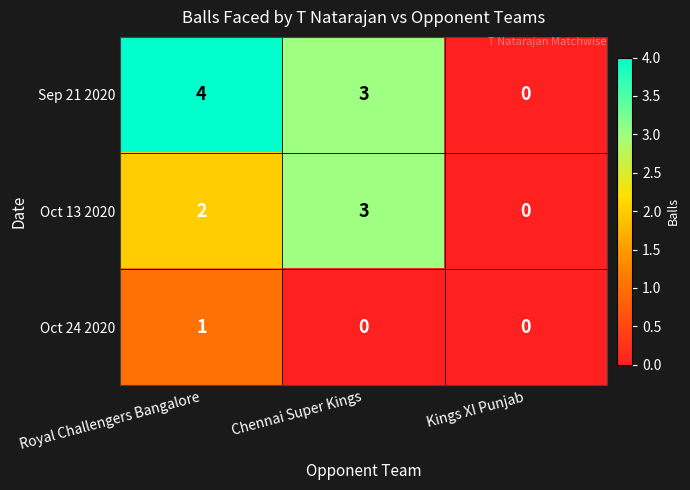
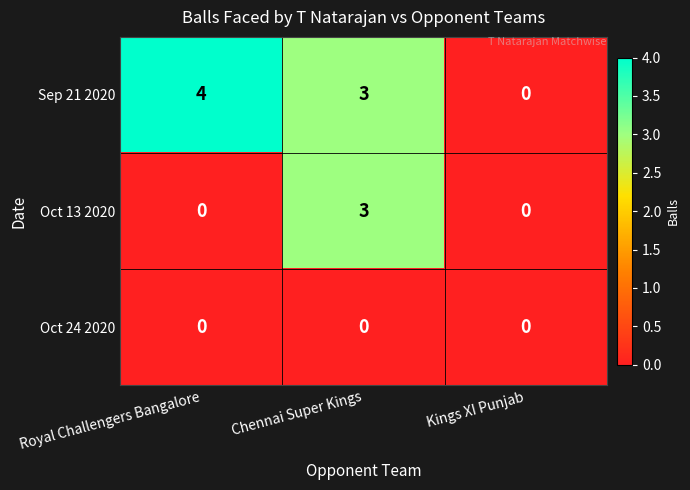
Oct 13 2020, Royal Challengers Bangalore: 2 -> 0
Oct 24 2020, Royal Challengers Bangalore: 1 -> 0
